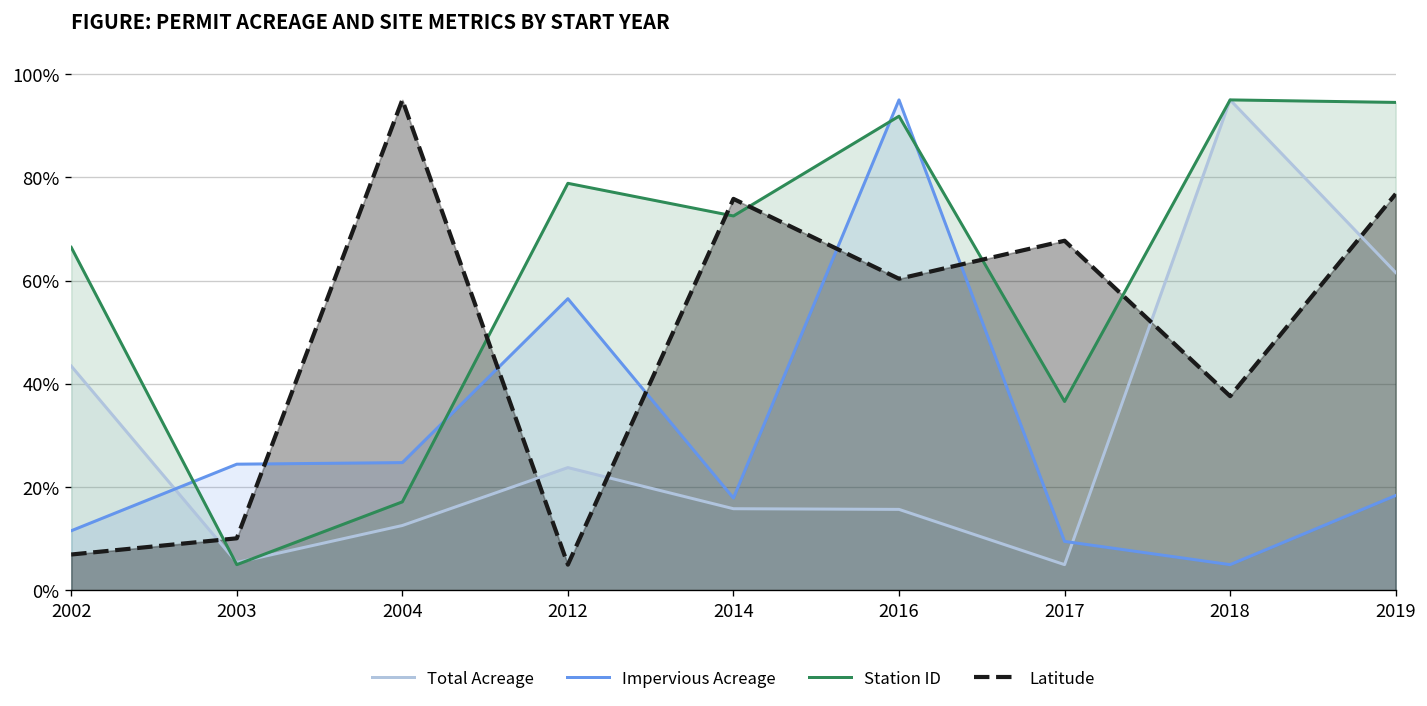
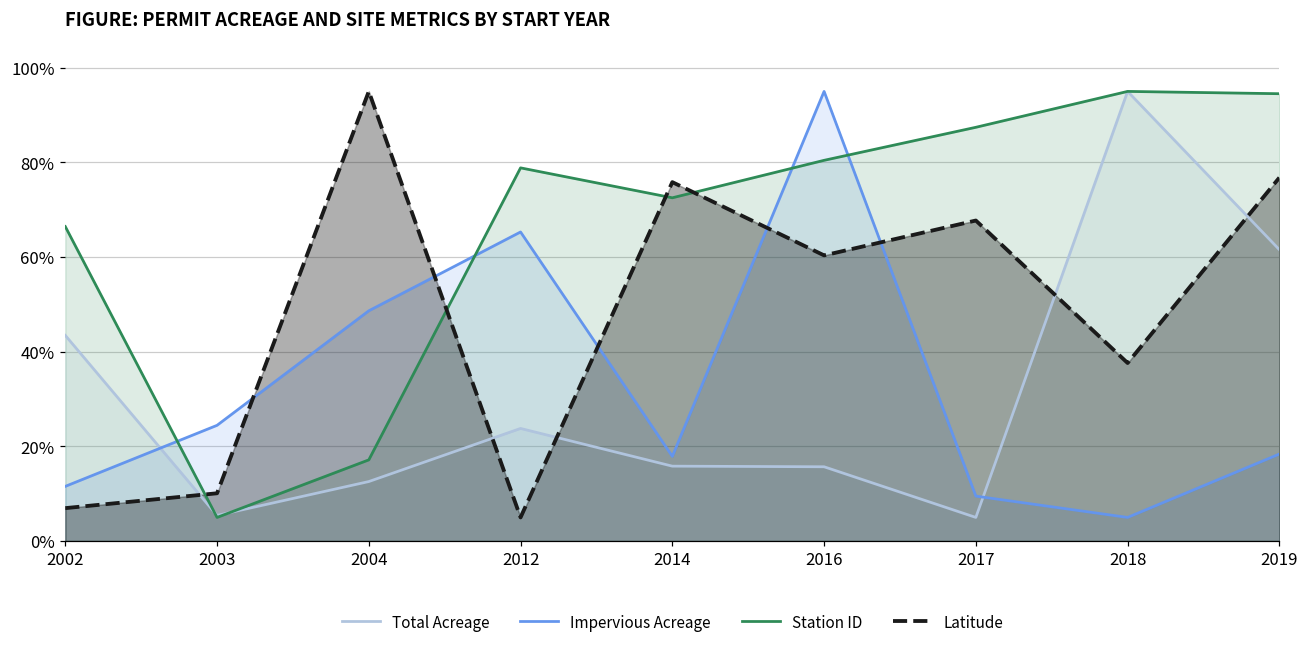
Impervious Acreage, 2004: 25% -> 49%
Impervious Acreage, 2012: 57% -> 65%
Station ID, 2016: 92% -> 80%
Station ID, 2017: 37% -> 87%
